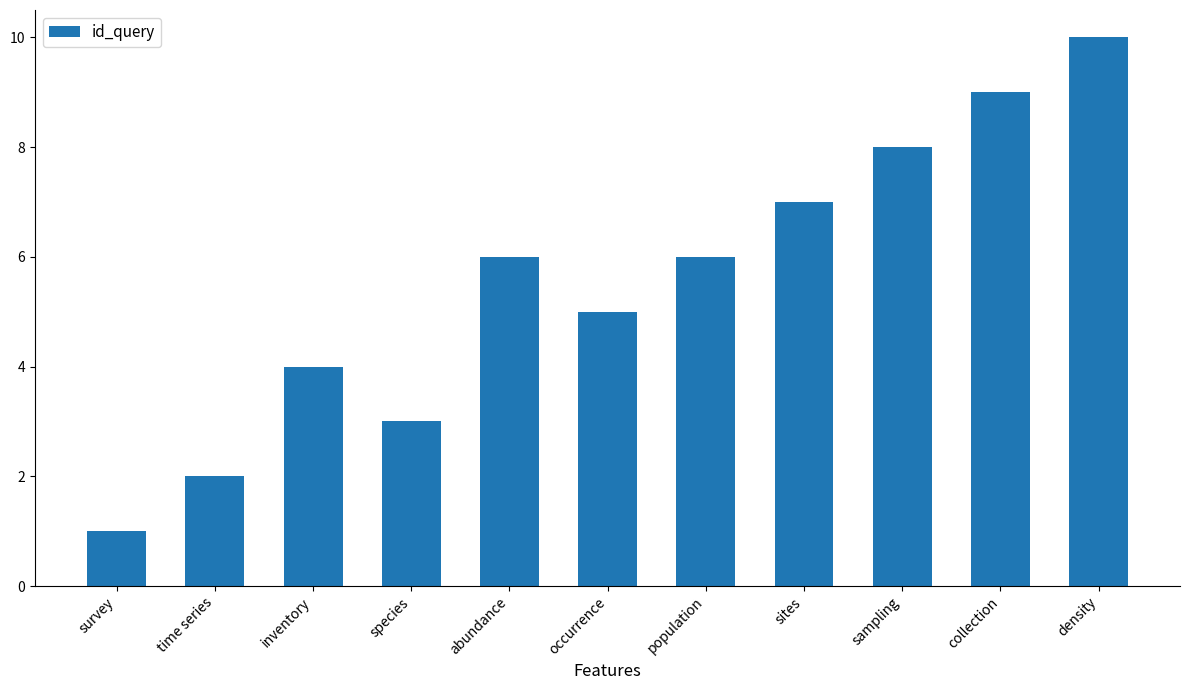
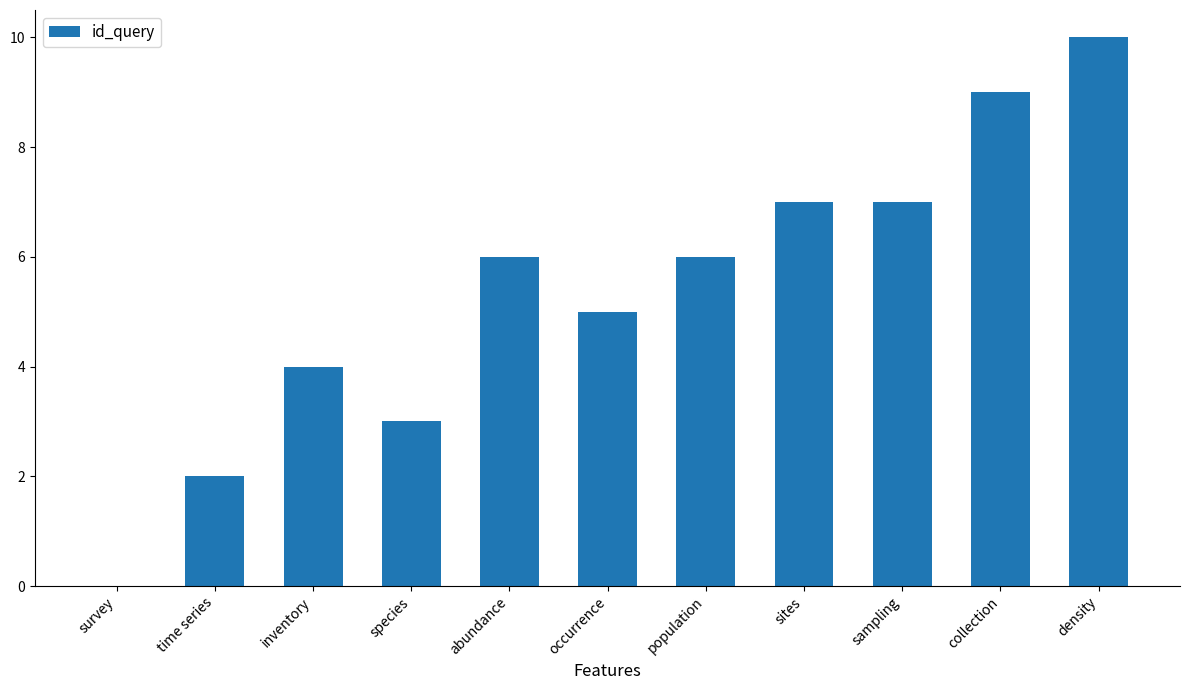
survey: 1 -> 0
sampling: 8 -> 7
